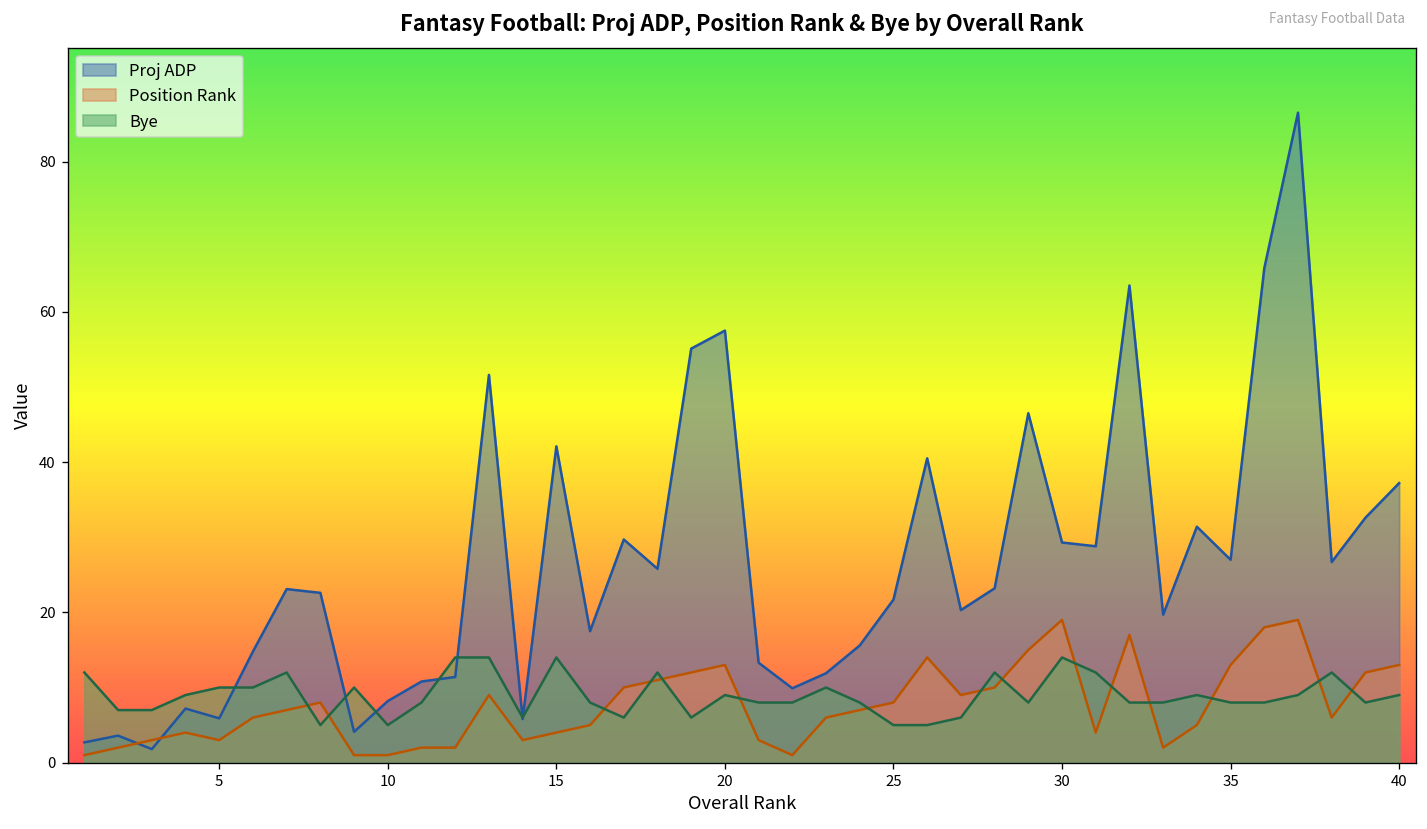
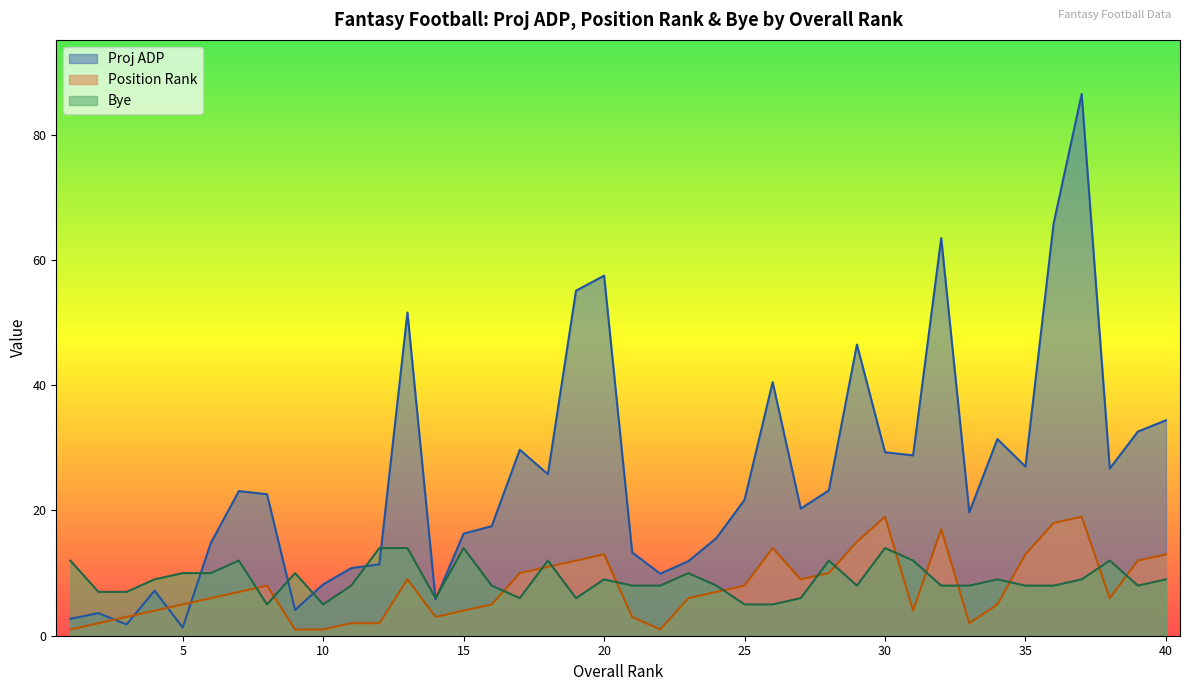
Proj ADP, 5: 6 -> 1
Position Rank, 5: 3 -> 5
Proj ADP, 15: 42 -> 16
Proj ADP, 40: 37 -> 34
